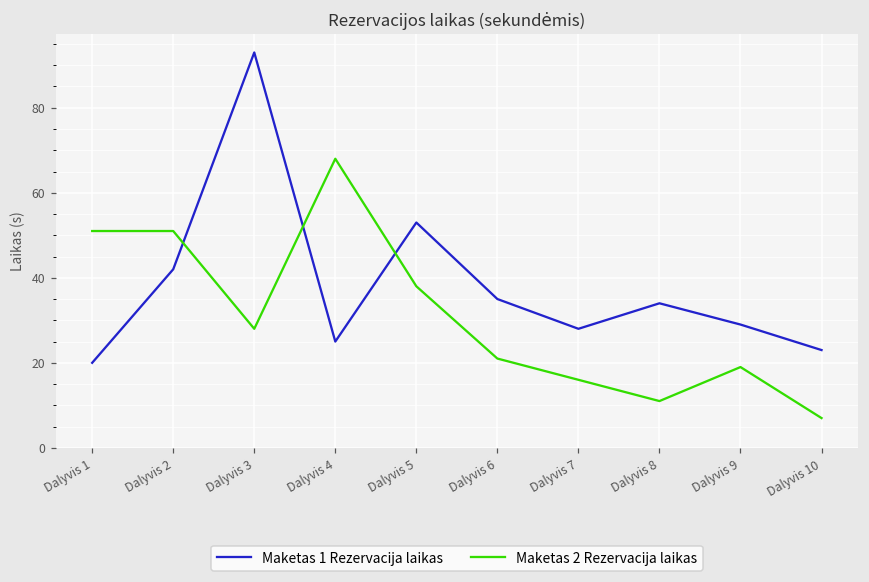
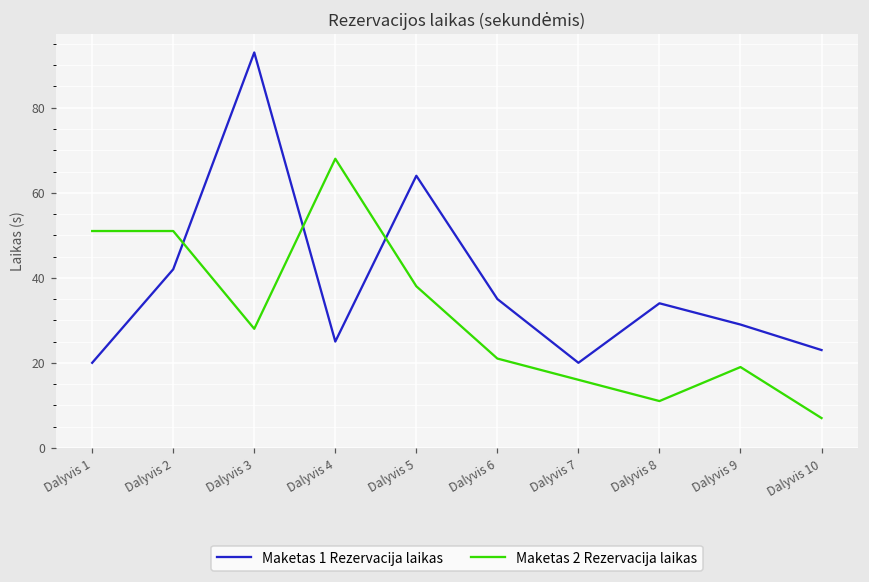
Maketas 1 Rezervacija laikas, Dalyvis 5: 53 -> 64
Maketas 1 Rezervacija laikas, Dalyvis 7: 28 -> 20
